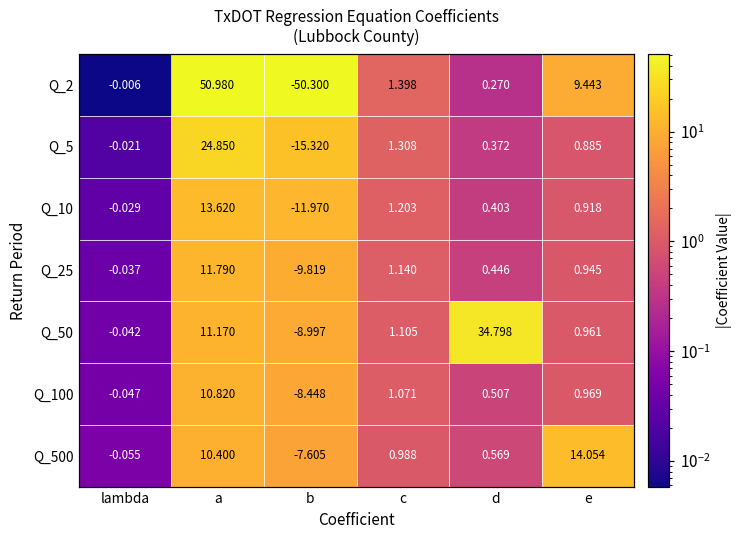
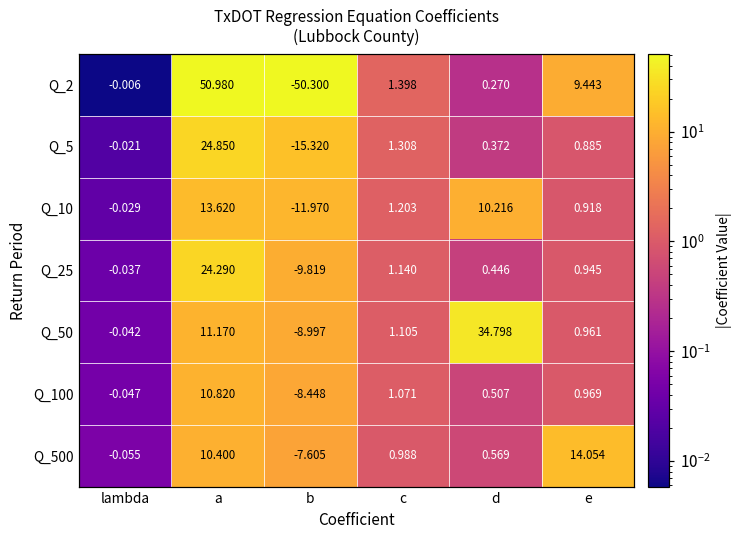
Q_10, d: 0.403 -> 10.216
Q_25, a: 11.790 -> 24.290
